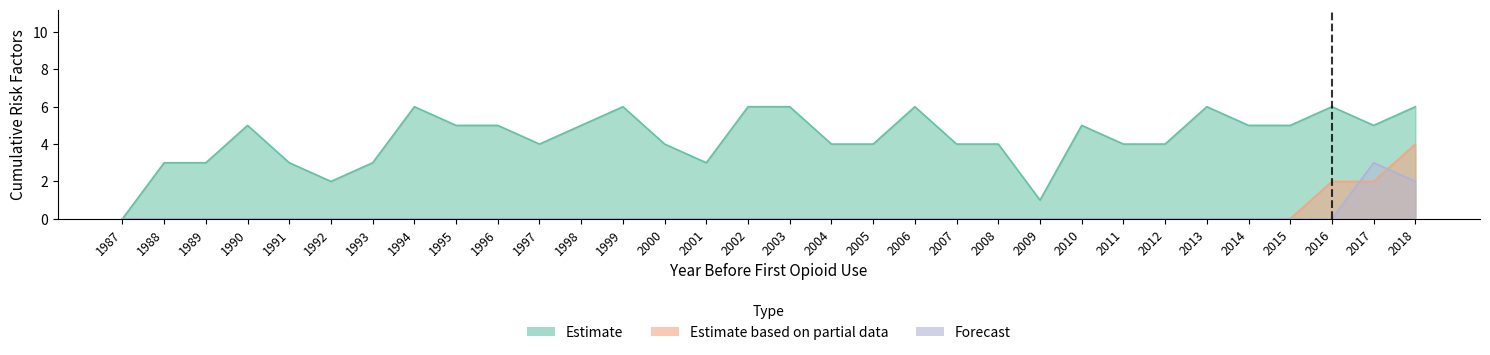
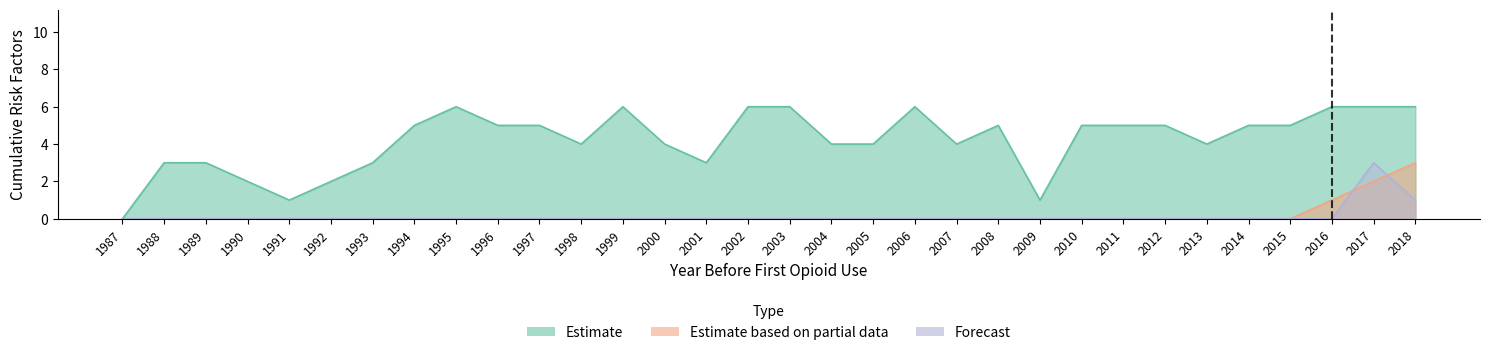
Estimate, 1990: 5 -> 2
Estimate, 1991: 3 -> 1
Estimate, 1994: 6 -> 5
Estimate, 1995: 5 -> 6
Estimate, 1997: 4 -> 5
Estimate, 1998: 5 -> 4
Estimate, 2008: 4 -> 5
Estimate, 2011: 4 -> 5
Estimate, 2012: 4 -> 5
Estimate, 2013: 6 -> 4
Estimate based on partial data, 2016: 2 -> 1
Estimate, 2017: 5 -> 6
Estimate based on partial data, 2018: 4 -> 3
Forecast, 2018: 2 -> 1
